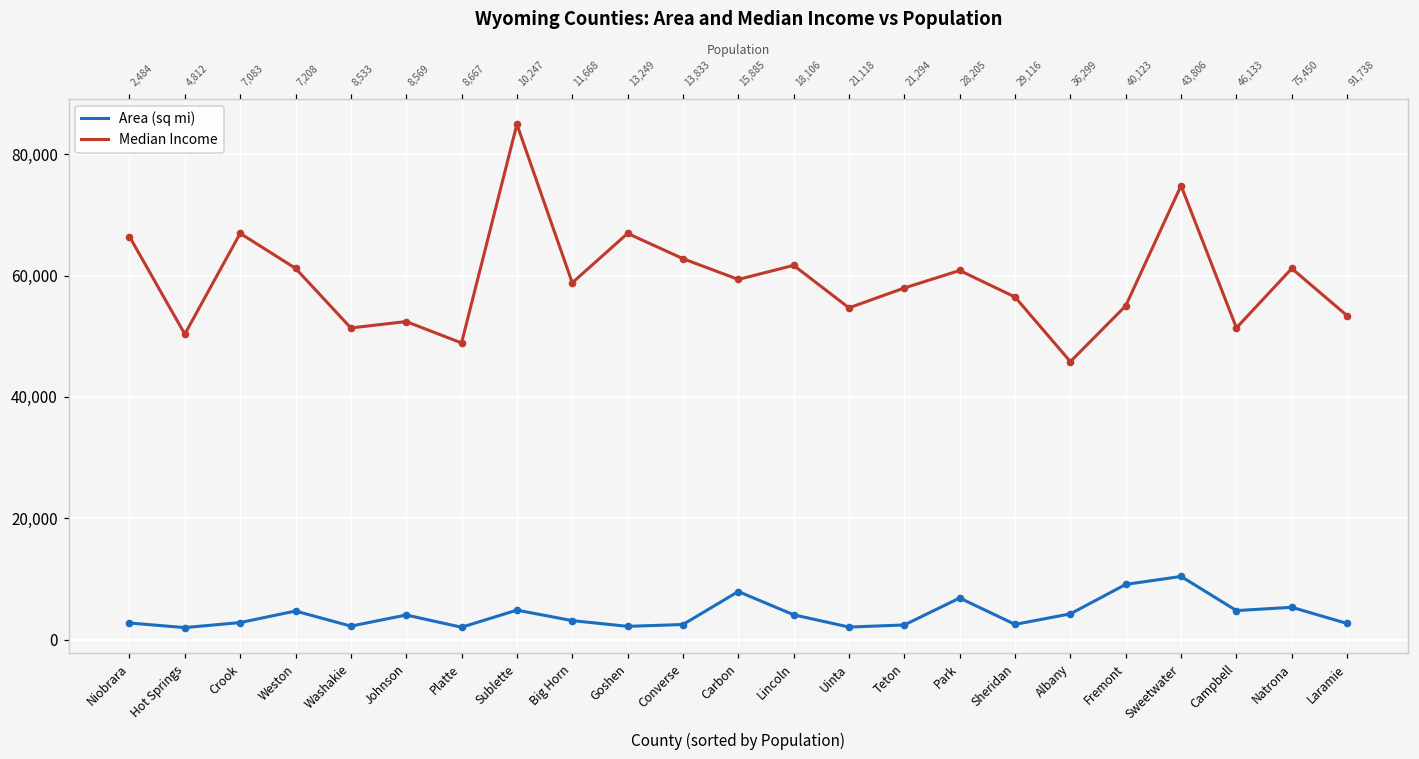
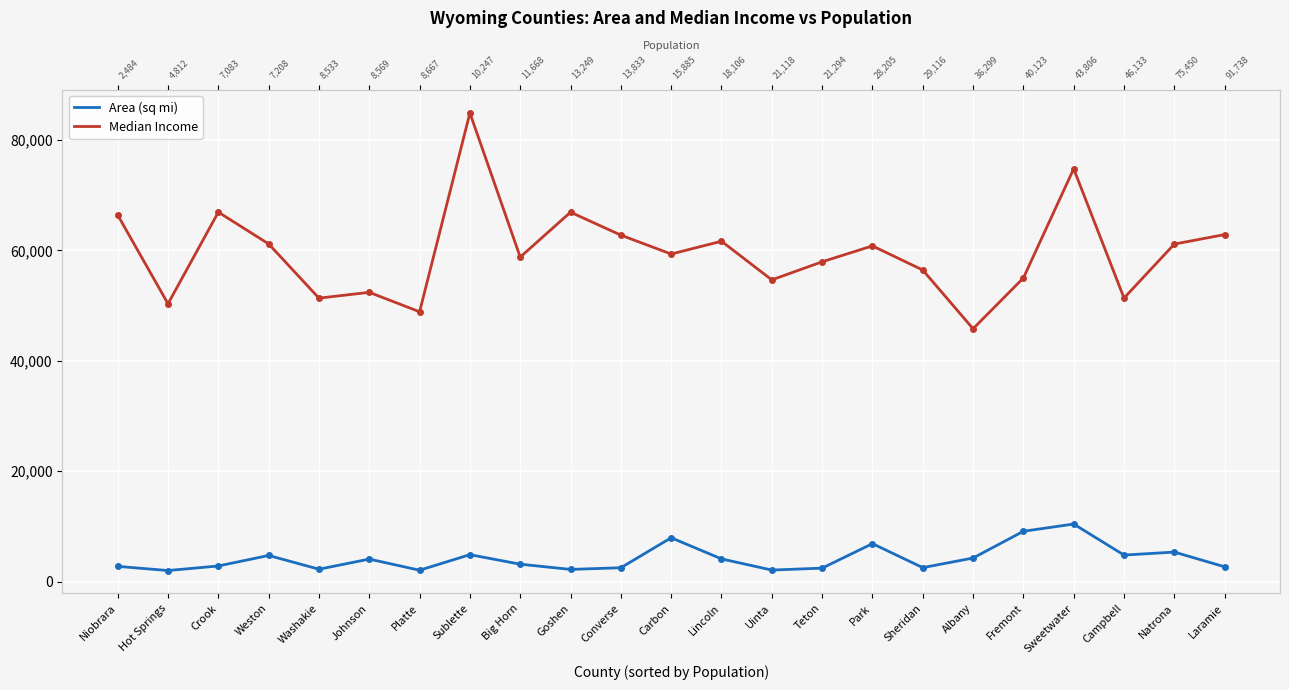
Median Income, Laramie: 53,000 -> 63,000
